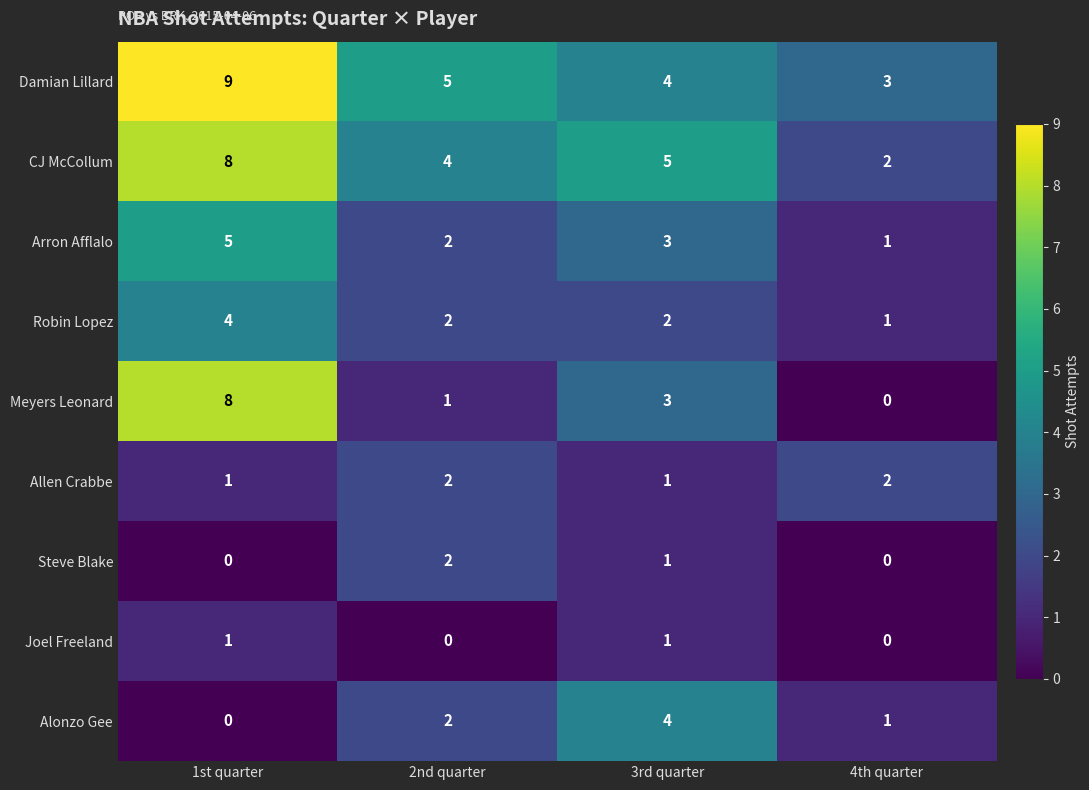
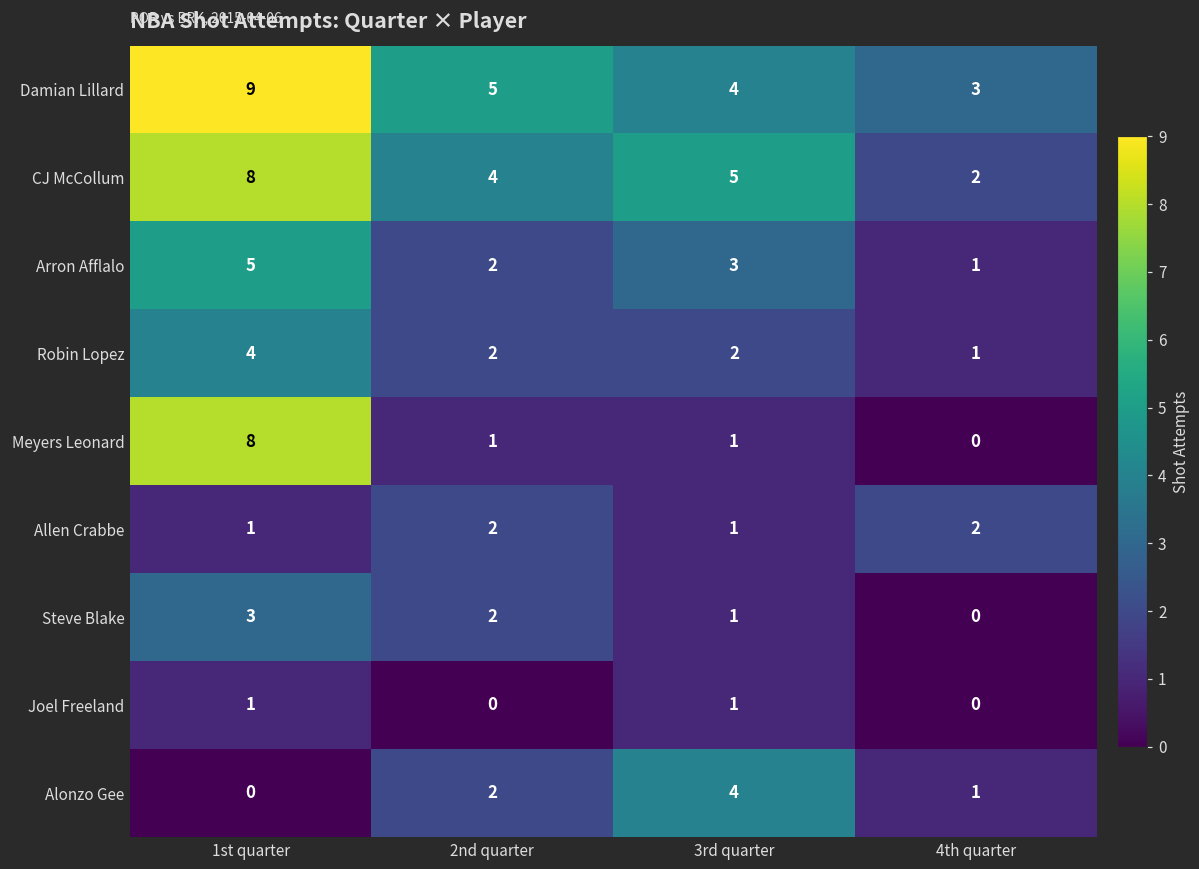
Meyers Leonard, 3rd quarter: 3 -> 1
Steve Blake, 1st quarter: 0 -> 3
